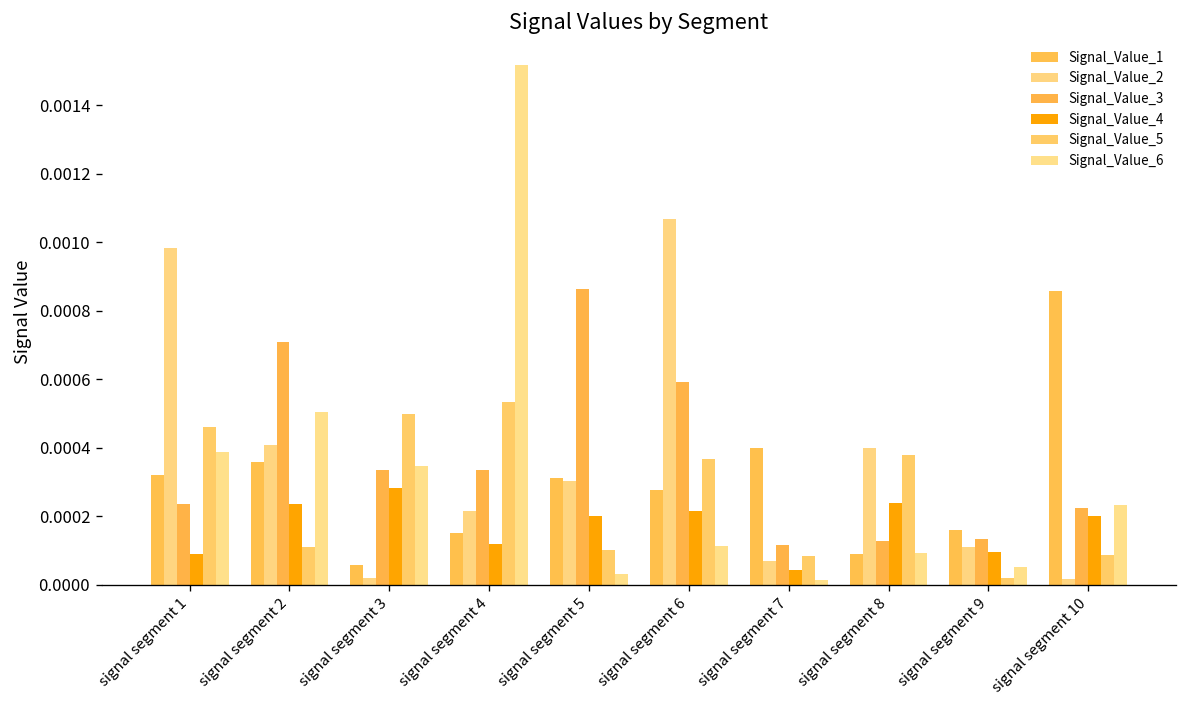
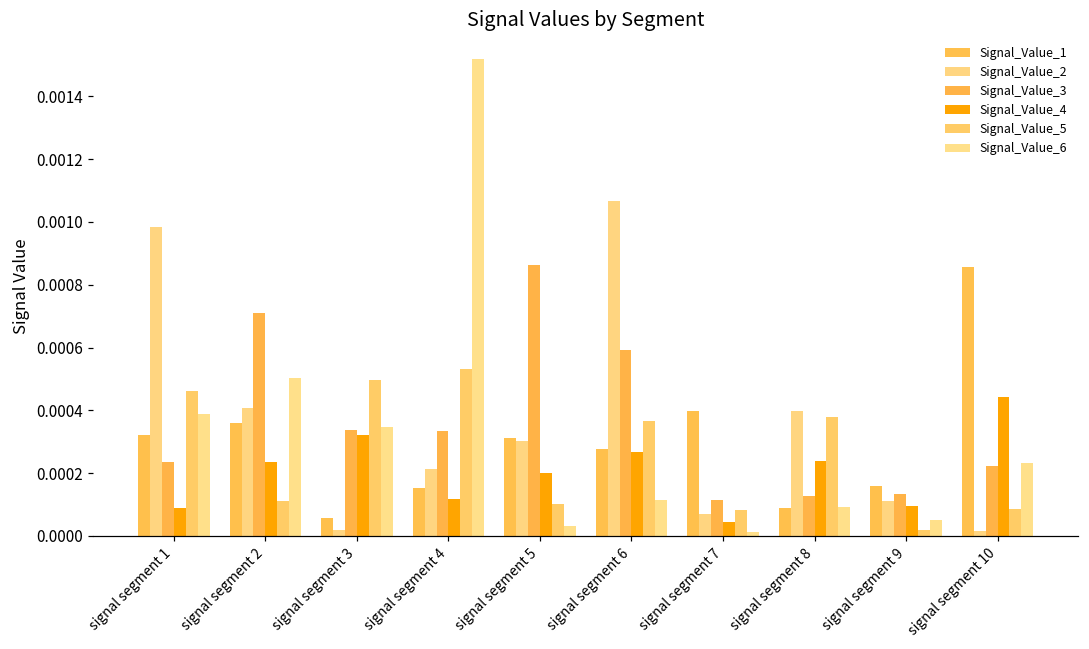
Signal_Value_4, signal segment 3: 0.00028 -> 0.00032
Signal_Value_4, signal segment 6: 0.00021 -> 0.00027
Signal_Value_4, signal segment 10: 0.00020 -> 0.00044
